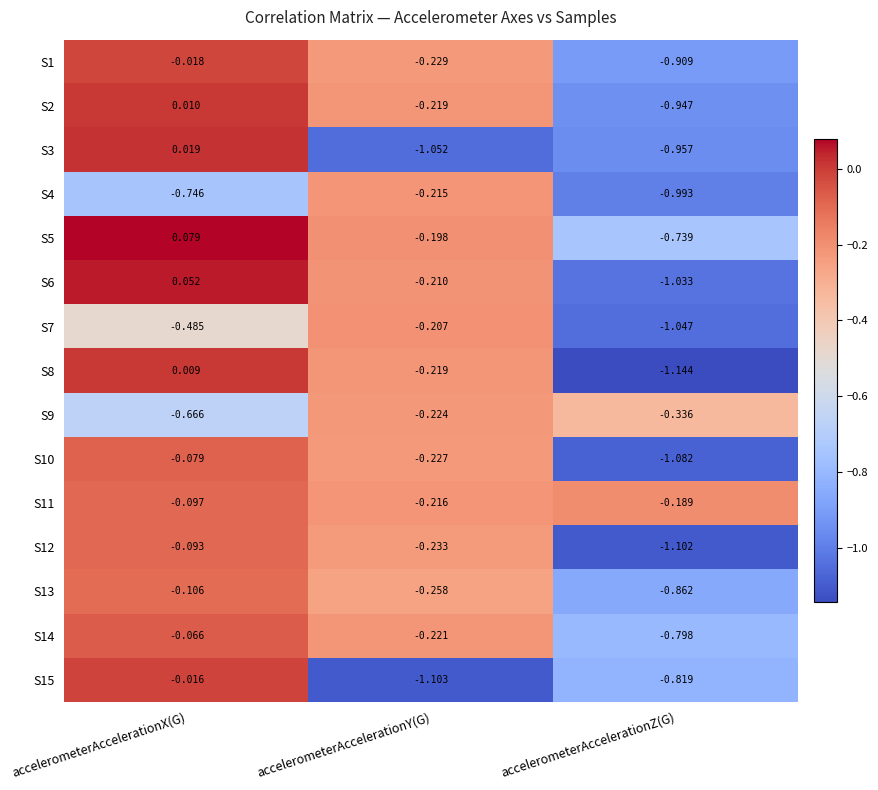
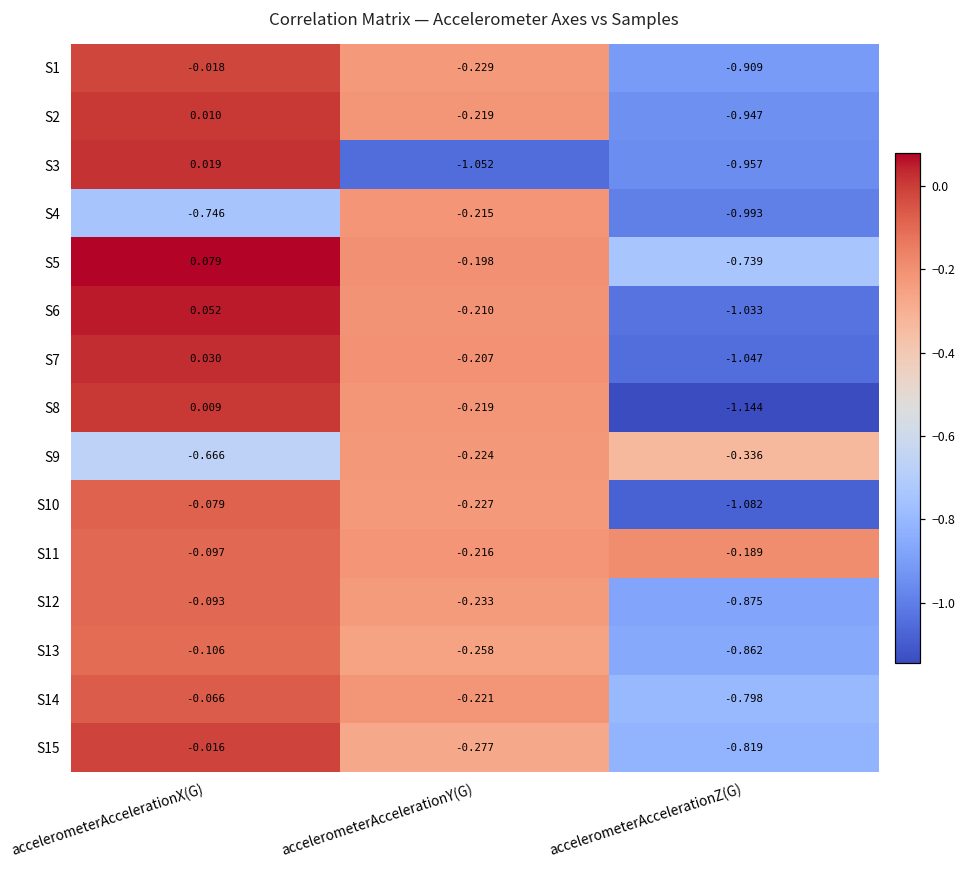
S7, accelerometerAccelerationX(G): -0.485 -> 0.030
S12, accelerometerAccelerationZ(G): -1.102 -> -0.875
S15, accelerometerAccelerationY(G): -1.103 -> -0.277
